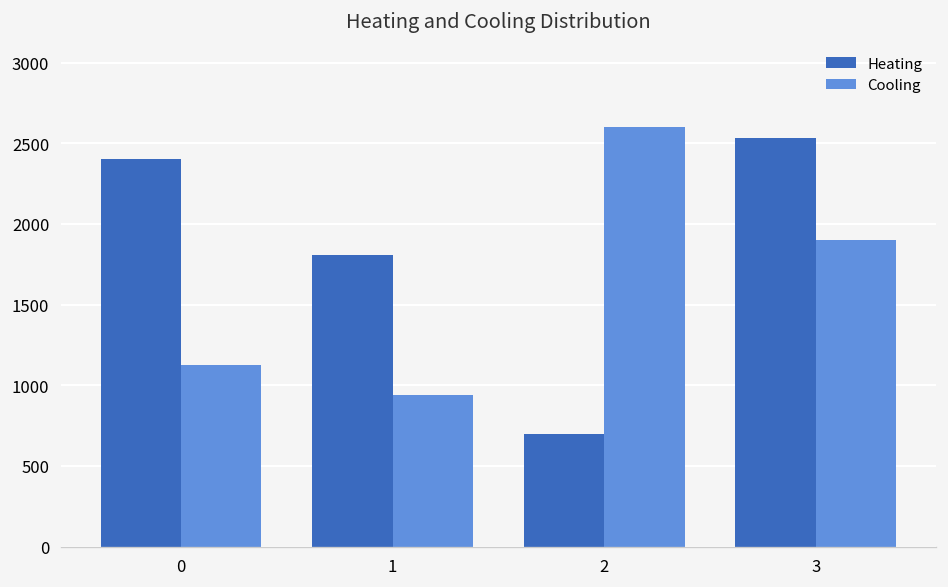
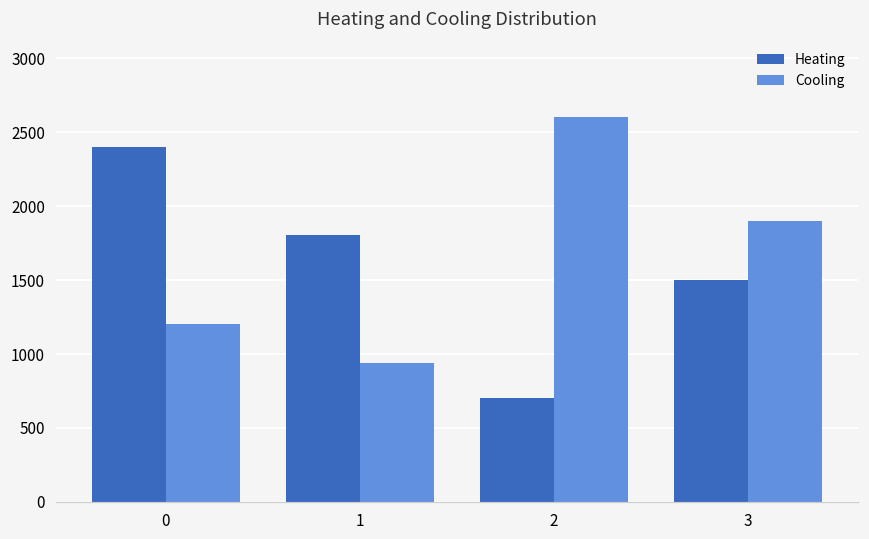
Cooling, 0: 1120 -> 1200
Heating, 3: 2540 -> 1500
